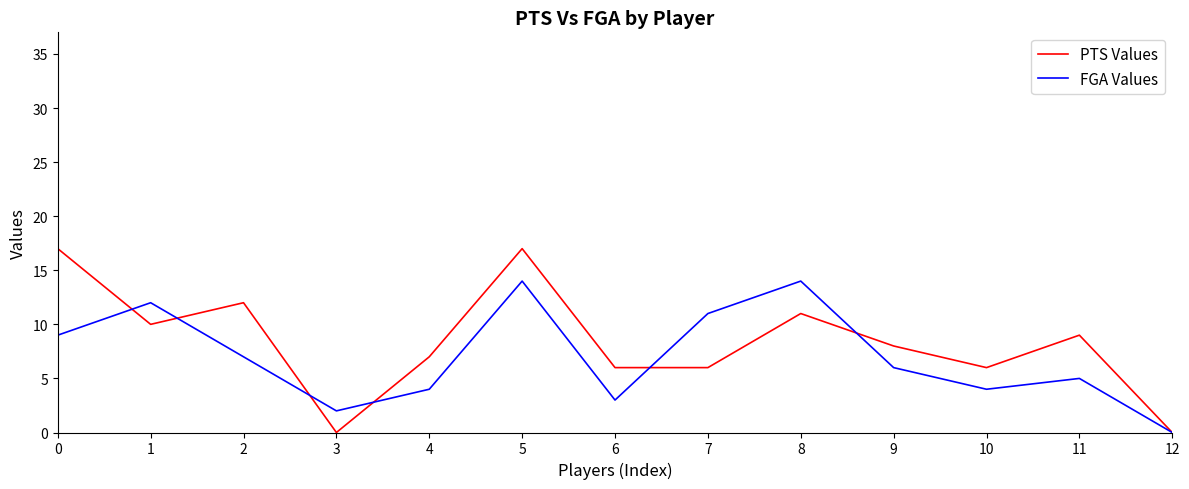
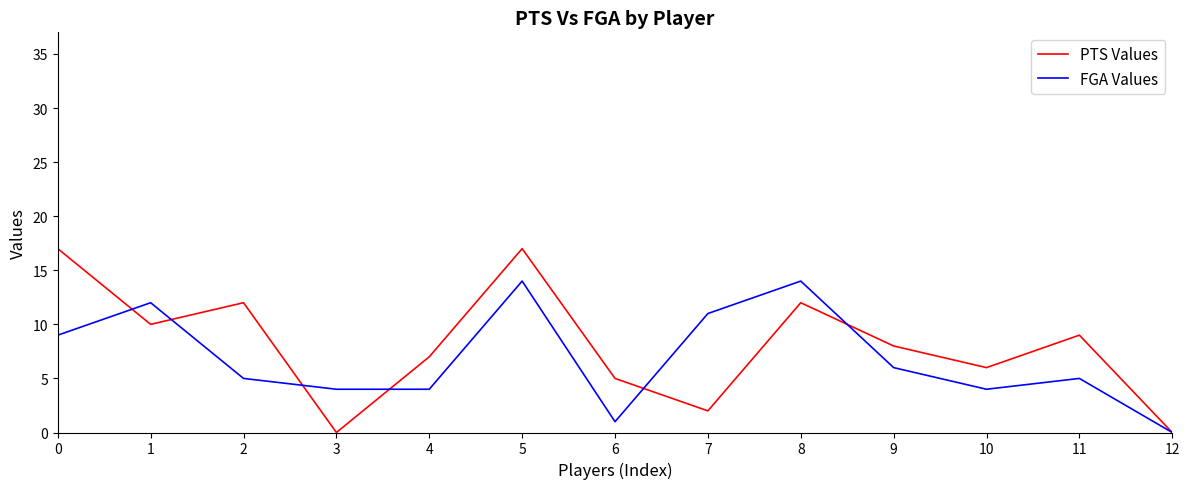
FGA Values, 2: 7 -> 5
FGA Values, 3: 2 -> 4
PTS Values, 6: 6 -> 5
FGA Values, 6: 3 -> 1
PTS Values, 7: 6 -> 2
PTS Values, 8: 11 -> 12
